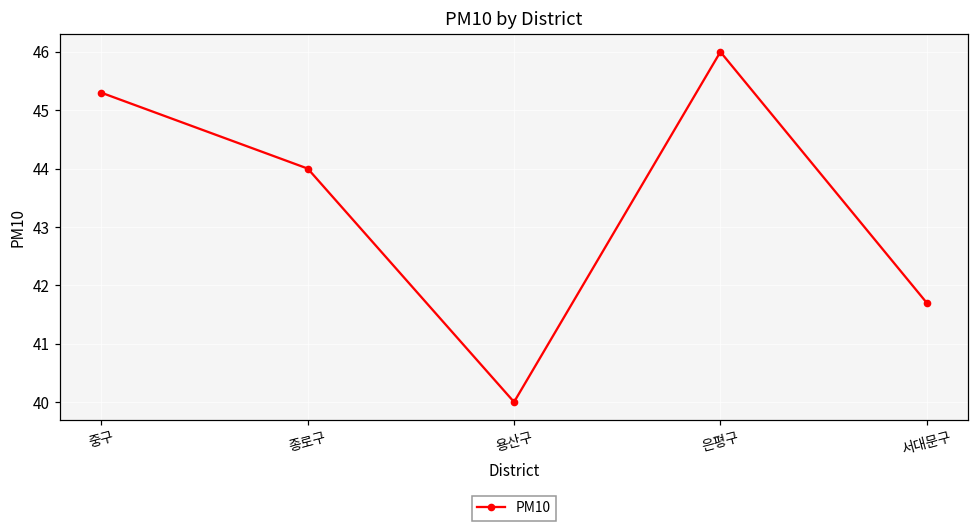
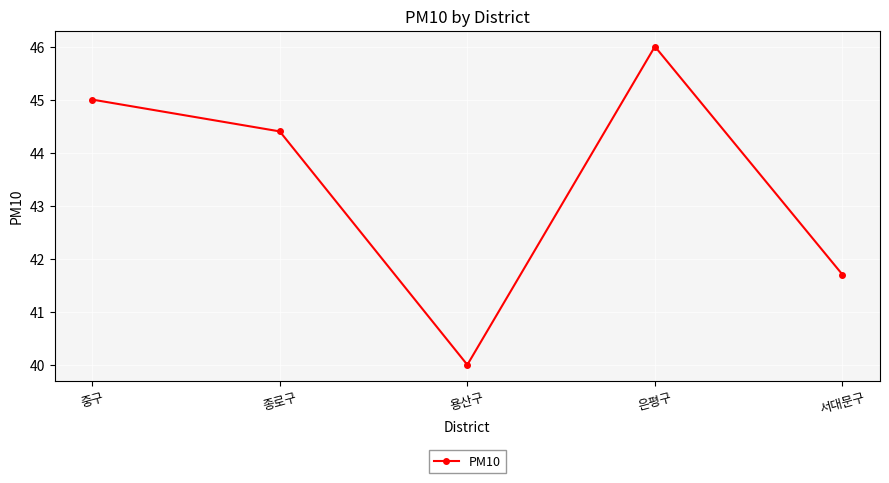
중구: 45.3 -> 45.0
종로구: 44.0 -> 44.4
